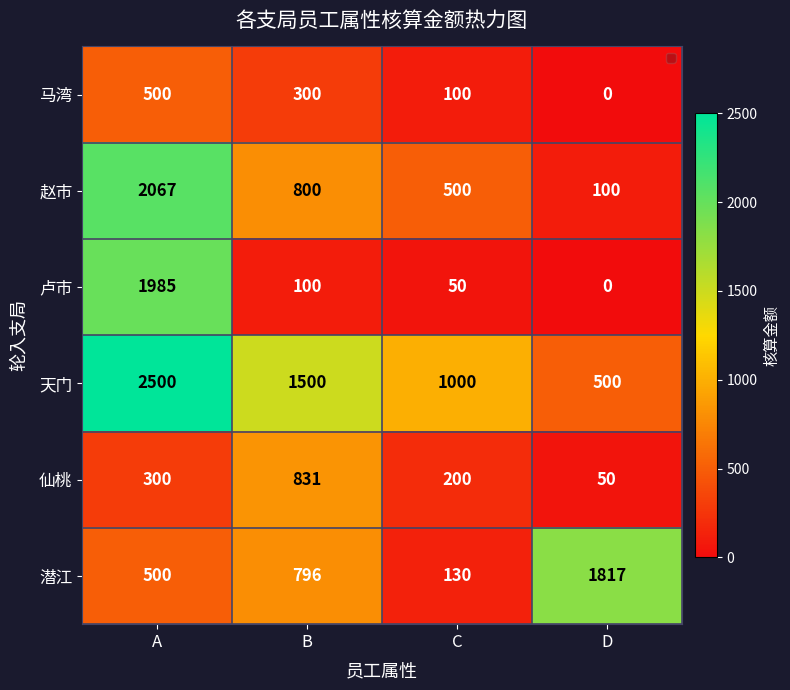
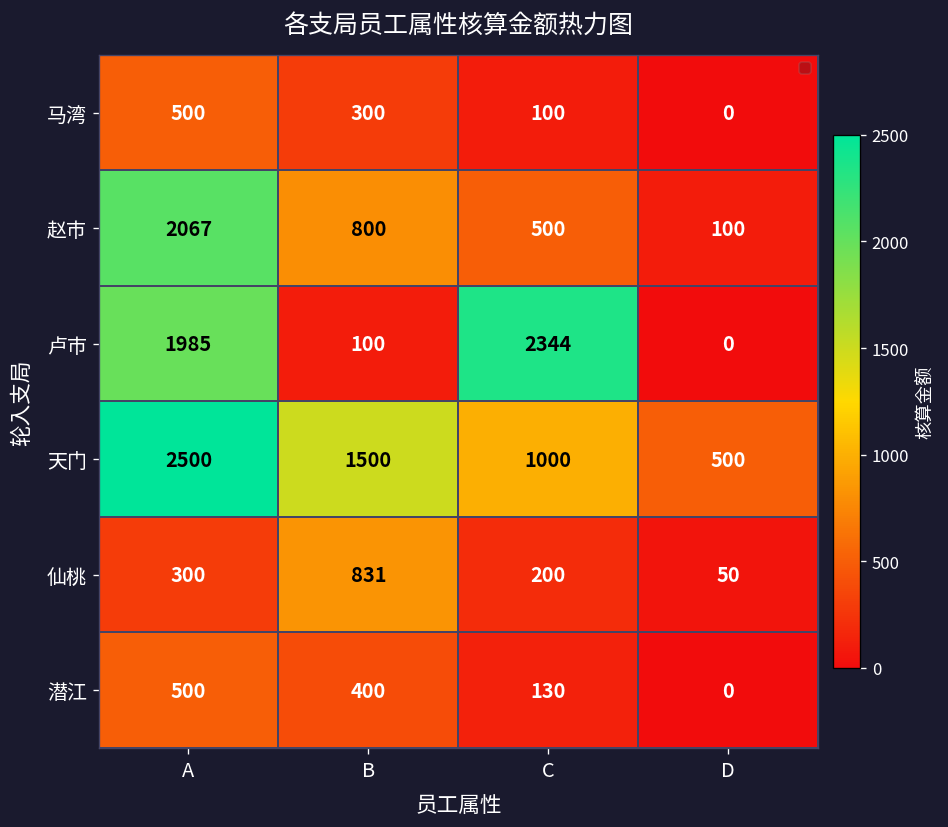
卢市, C: 50 -> 2344
潜江, B: 796 -> 400
潜江, D: 1817 -> 0
